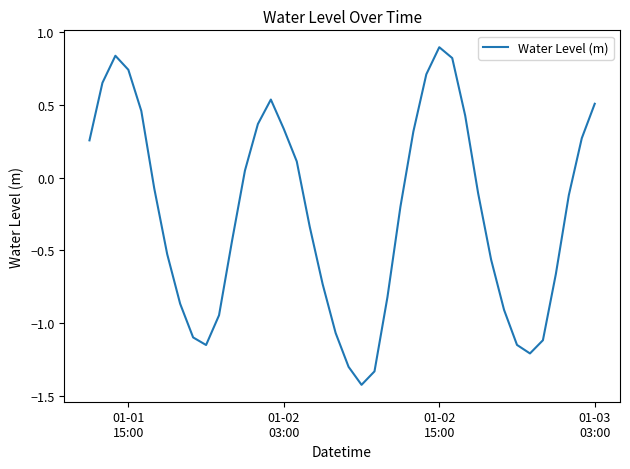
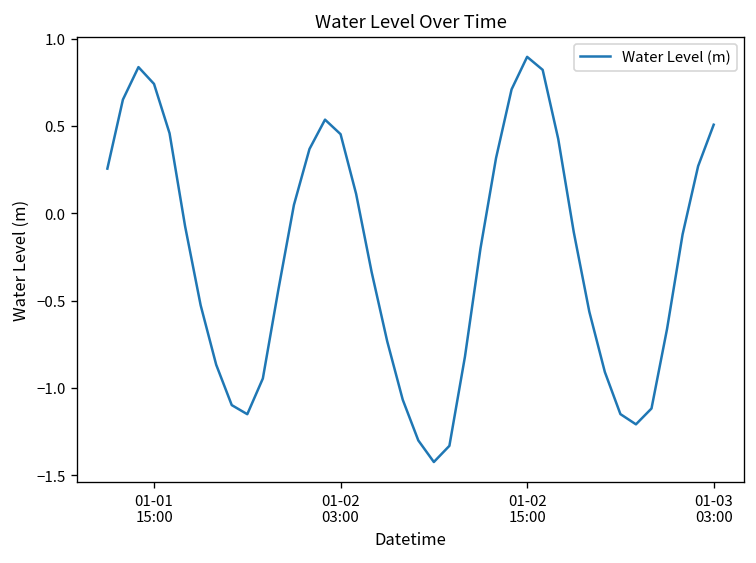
01-02 03:00: 0.33 -> 0.45
